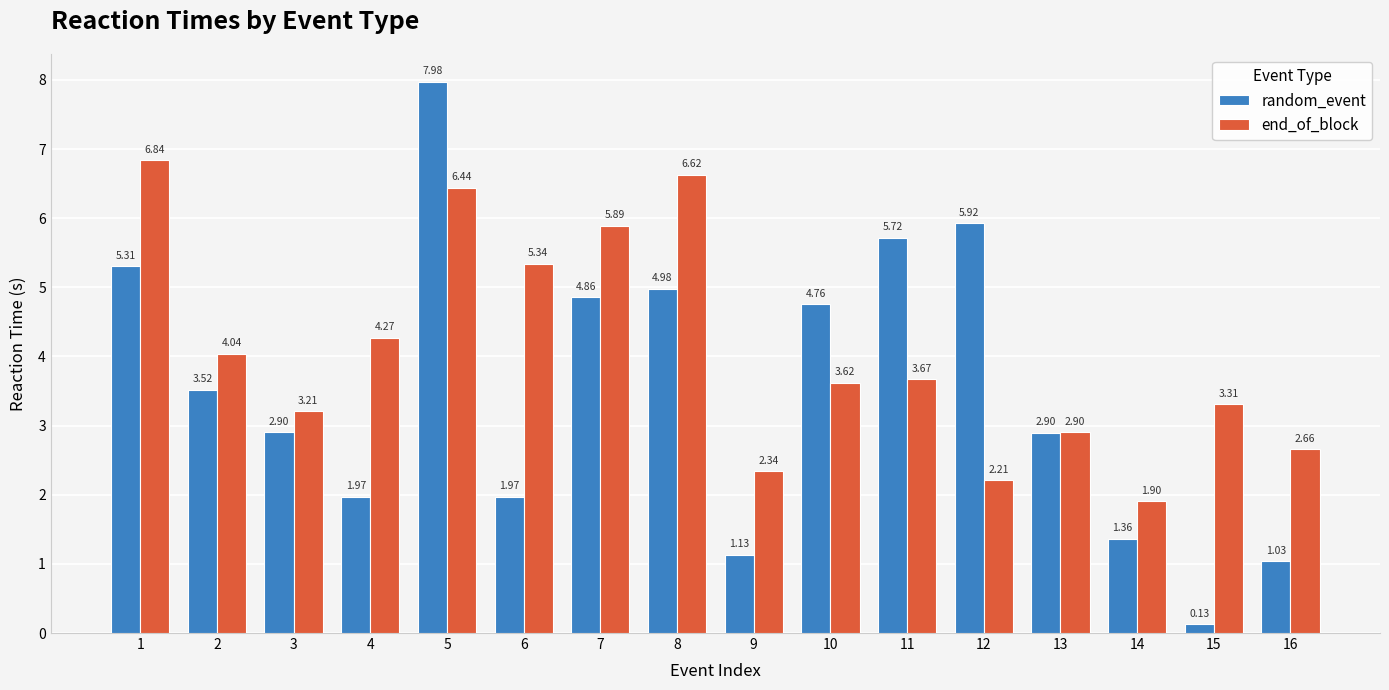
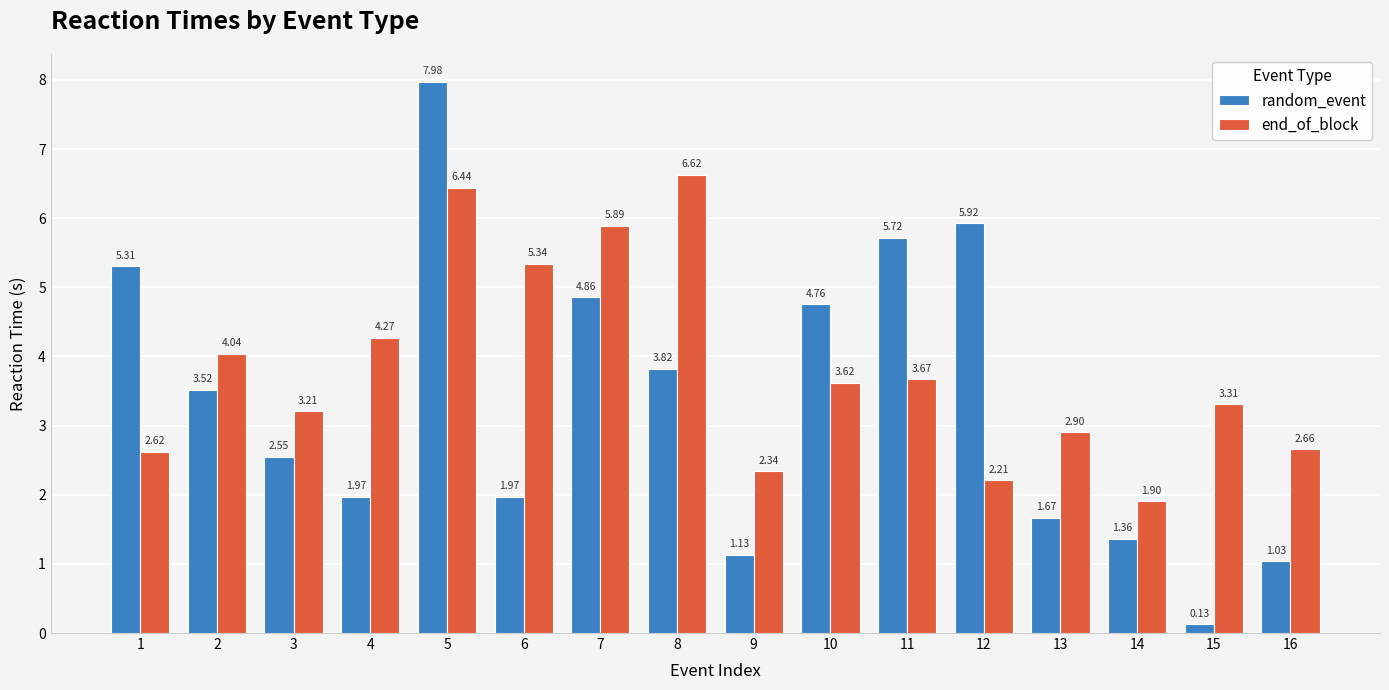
end_of_block, 1: 6.84 -> 2.62
random_event, 3: 2.90 -> 2.55
random_event, 8: 4.98 -> 3.82
random_event, 13: 2.90 -> 1.67
